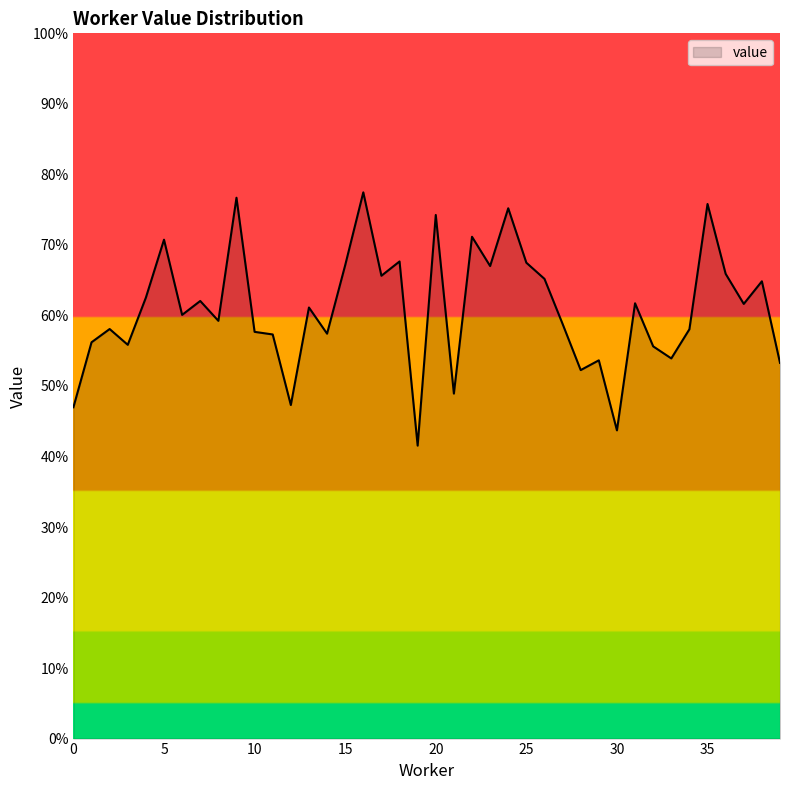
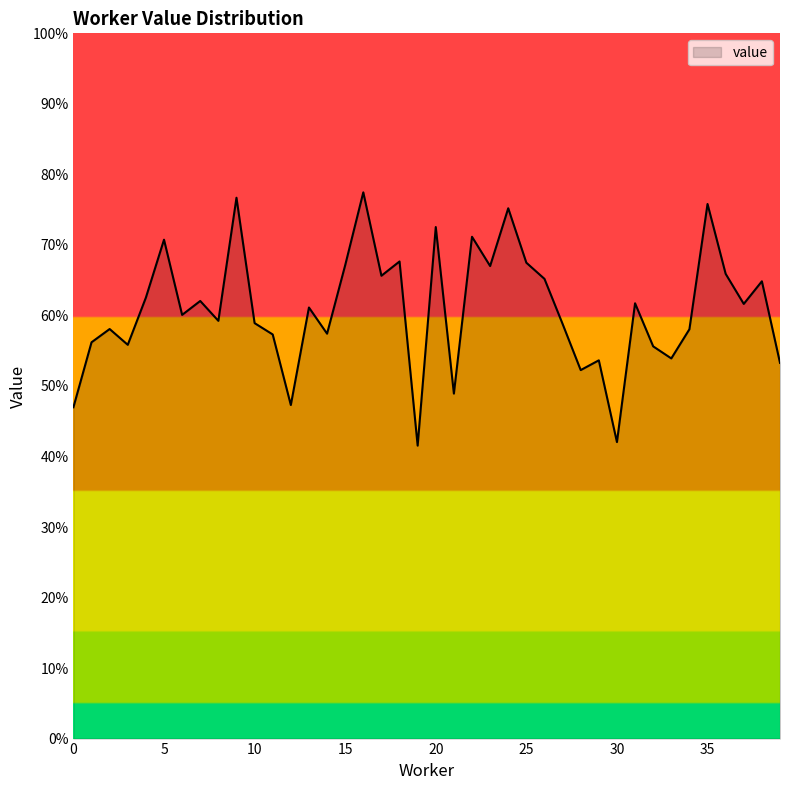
10: 58% -> 59%
20: 74% -> 73%
30: 44% -> 42%
